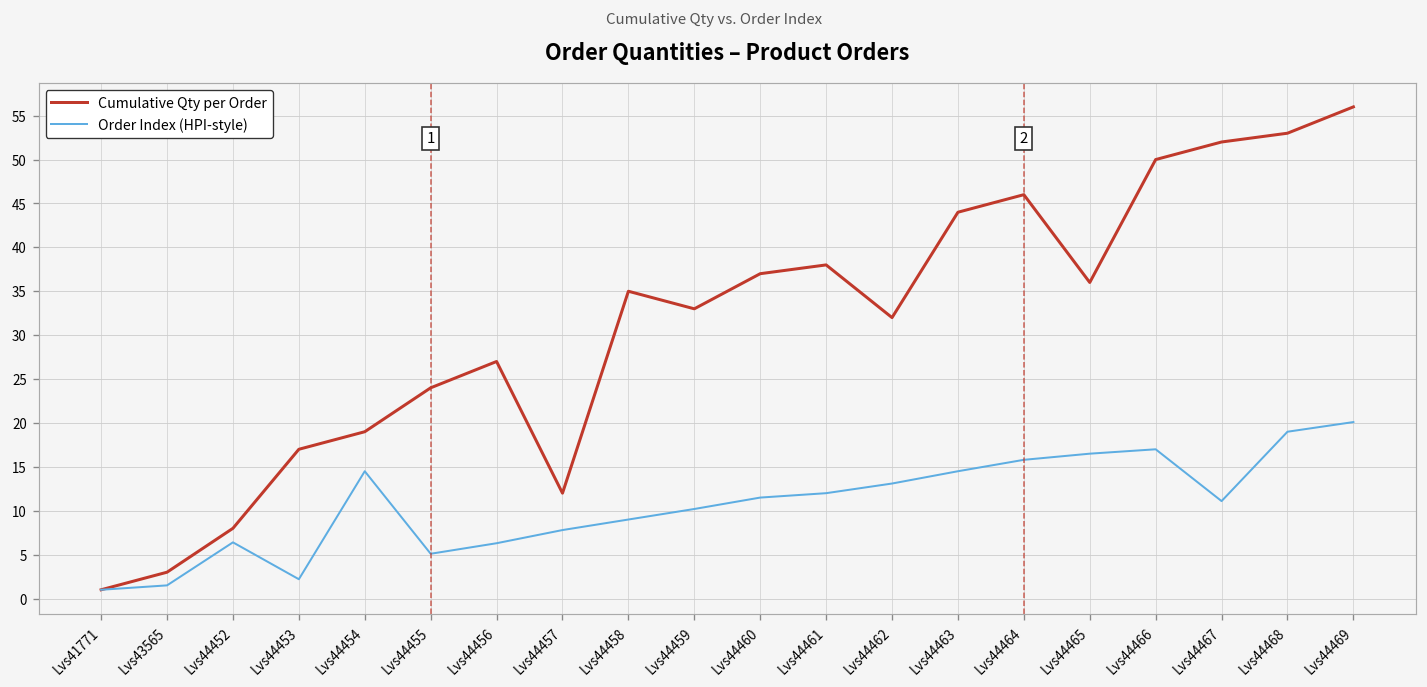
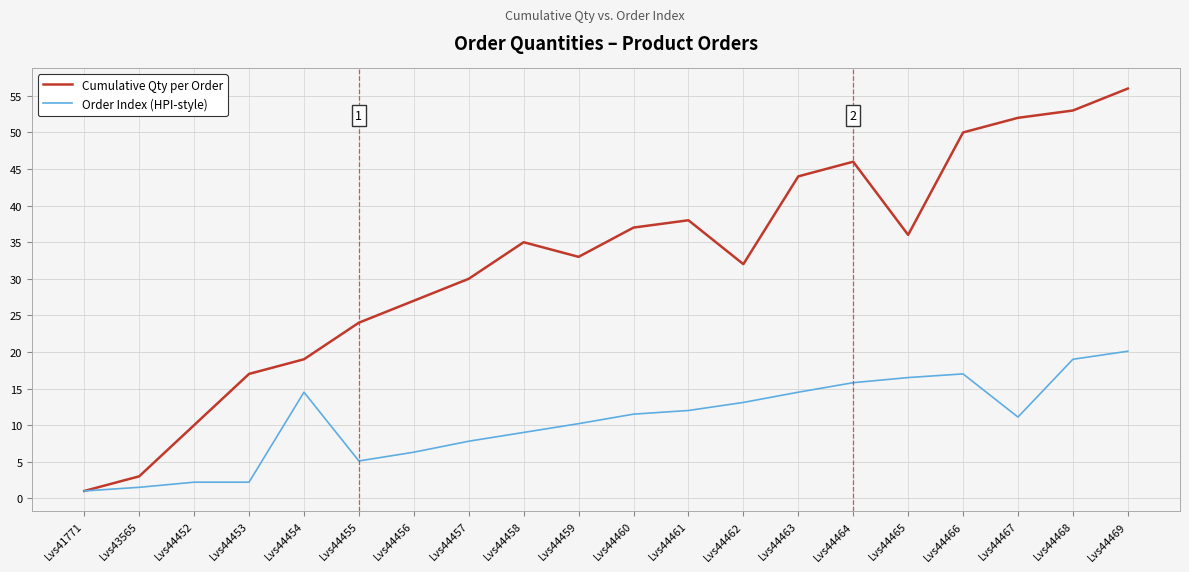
Cumulative Qty per Order, Lvs44452: 8 -> 10
Order Index (HPI-style), Lvs44452: 6 -> 2
Cumulative Qty per Order, Lvs44457: 12 -> 30
